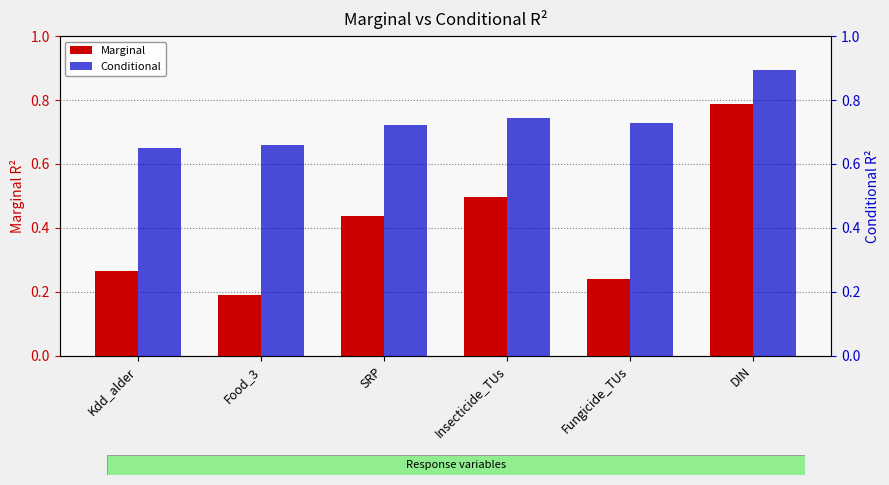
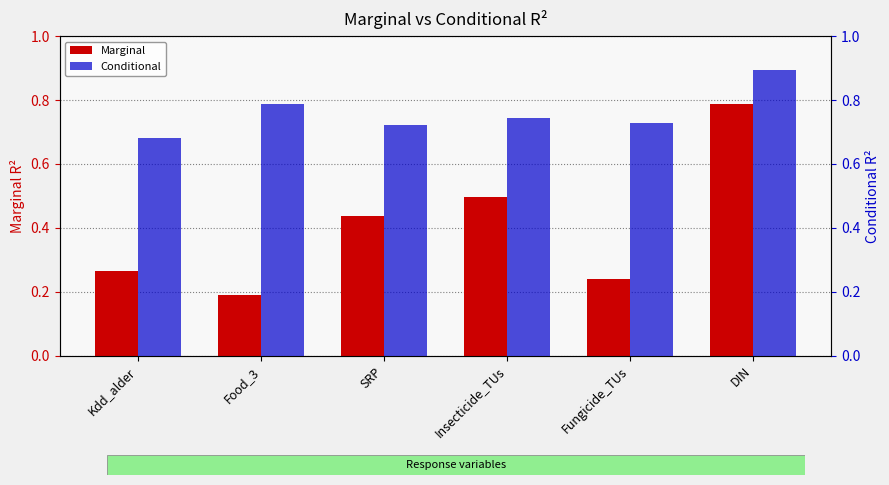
Conditional, Kdd_alder: 0.65 -> 0.68
Conditional, Food_3: 0.66 -> 0.79
